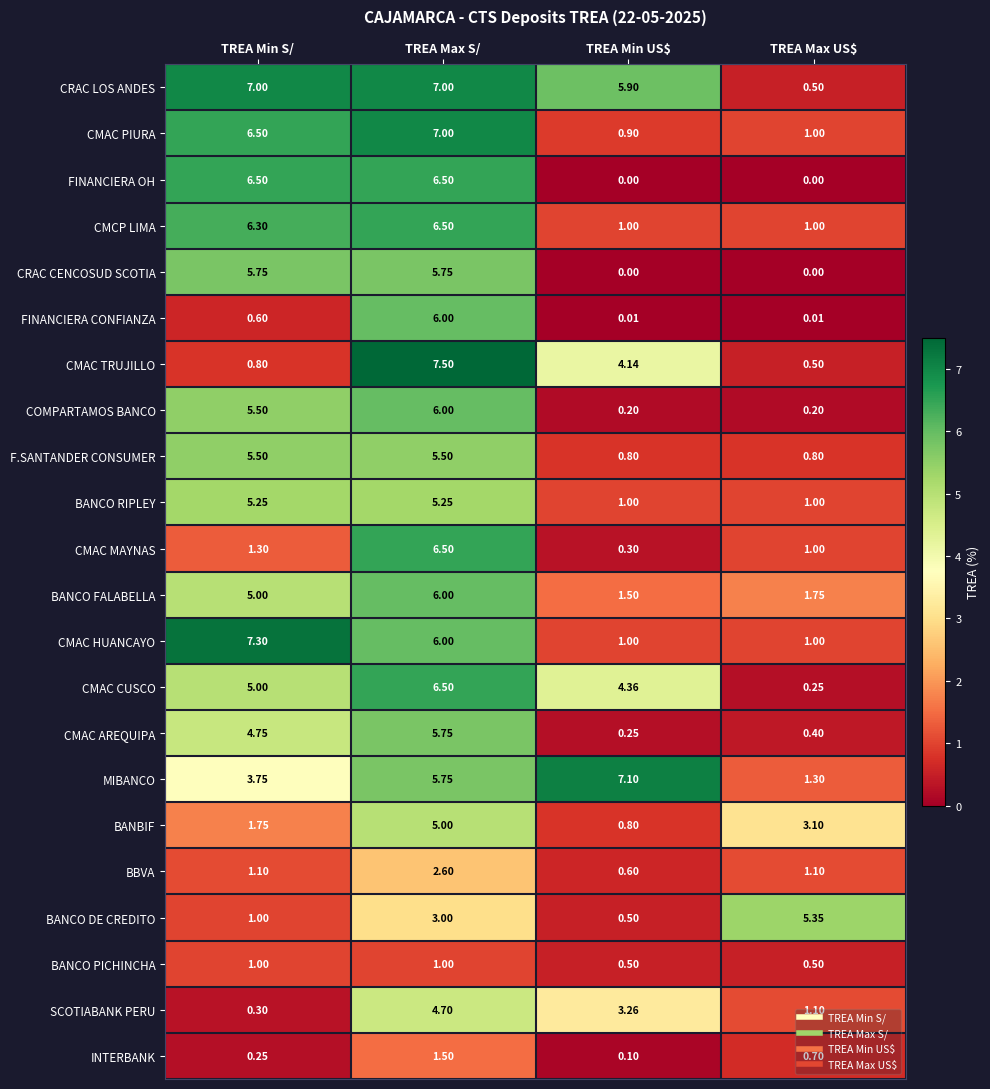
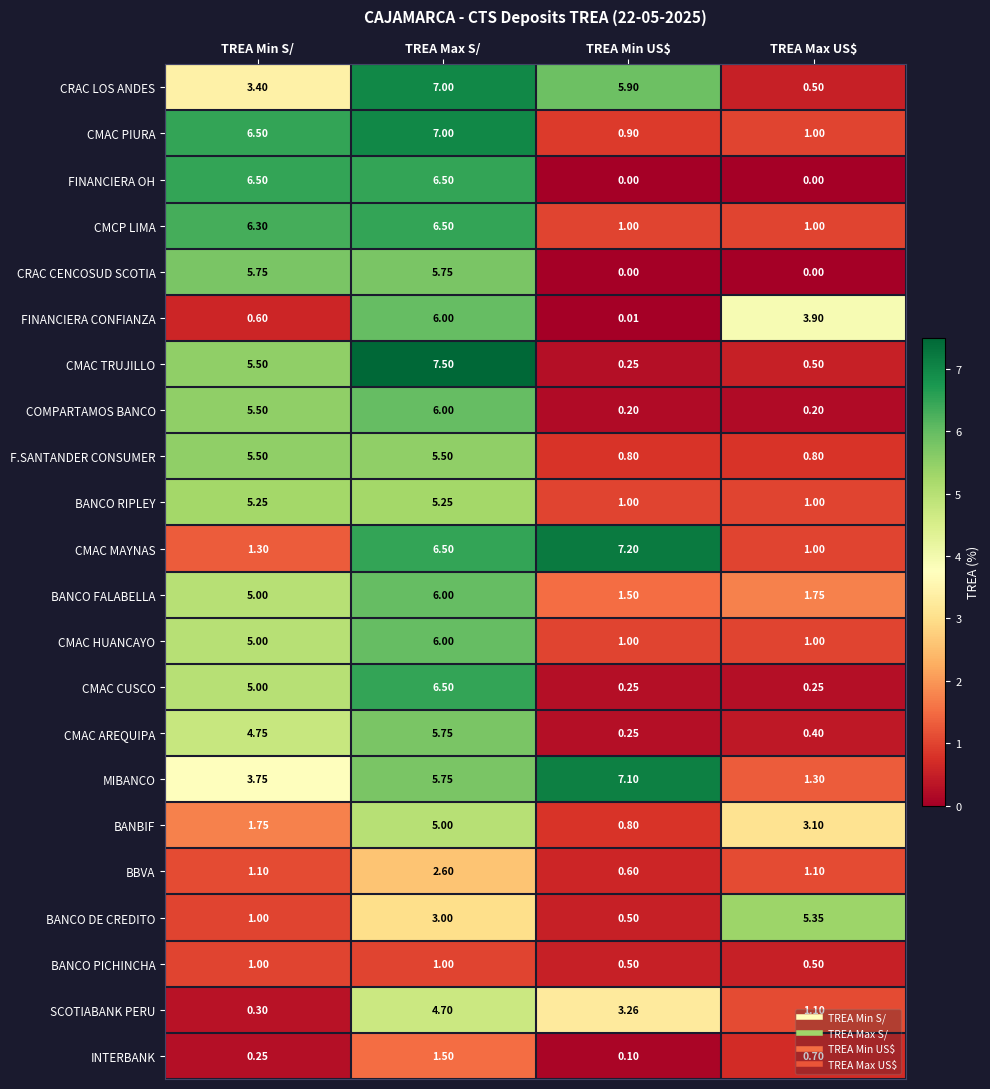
CRAC LOS ANDES, TREA Min S/: 7.00 -> 3.40
FINANCIERA CONFIANZA, TREA Max US$: 0.01 -> 3.90
CMAC TRUJILLO, TREA Min S/: 0.80 -> 5.50
CMAC TRUJILLO, TREA Min US$: 4.14 -> 0.25
CMAC MAYNAS, TREA Min US$: 0.30 -> 7.20
CMAC HUANCAYO, TREA Min S/: 7.30 -> 5.00
CMAC CUSCO, TREA Min US$: 4.36 -> 0.25
